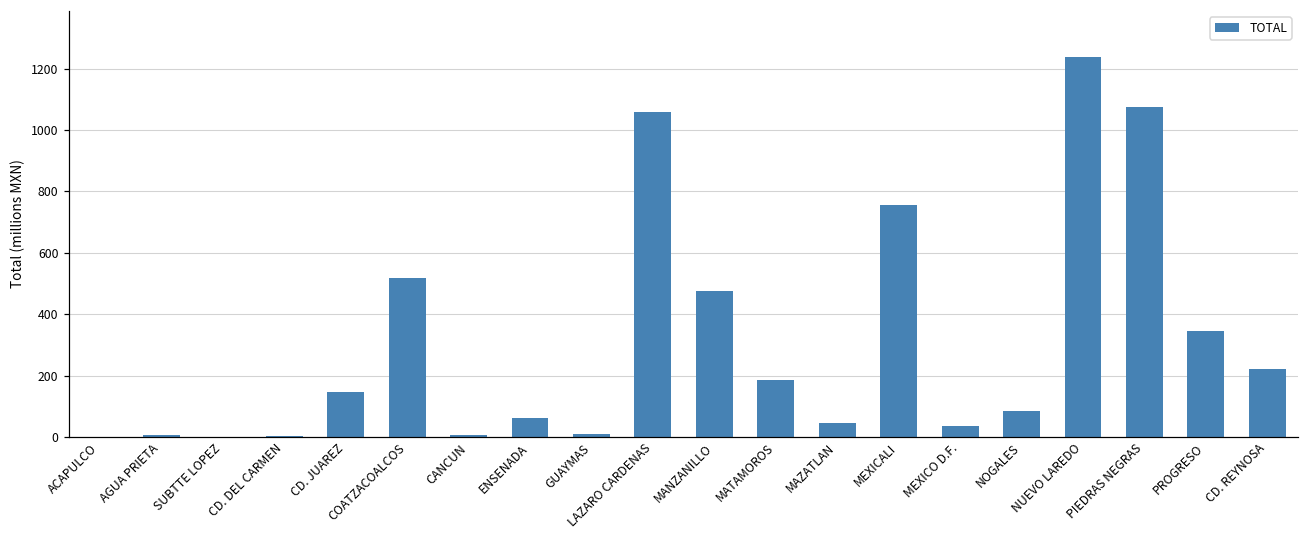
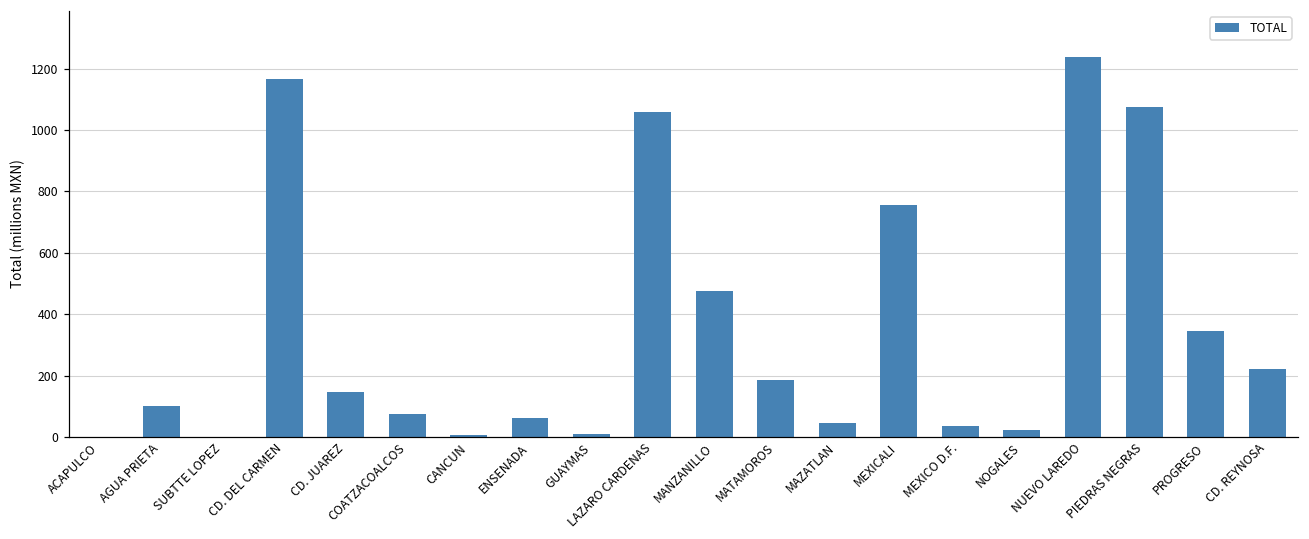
AGUA PRIETA: 10 -> 100
CD. DEL CARMEN: 0 -> 1170
COATZACOALCOS: 520 -> 80
NOGALES: 80 -> 20
